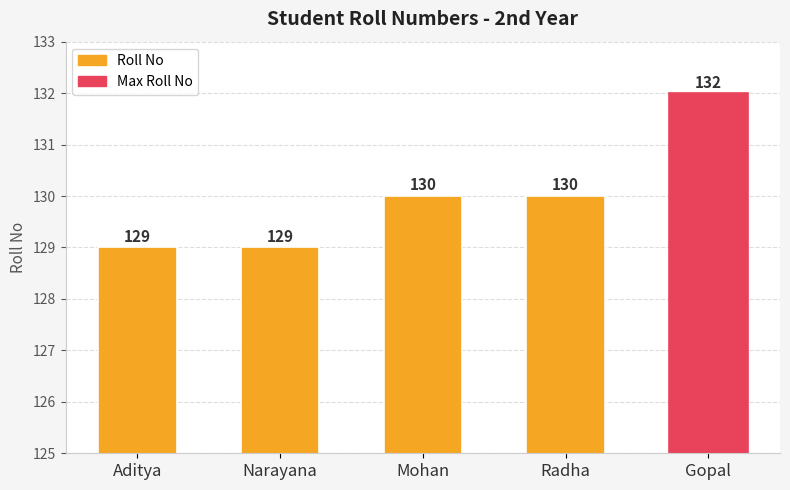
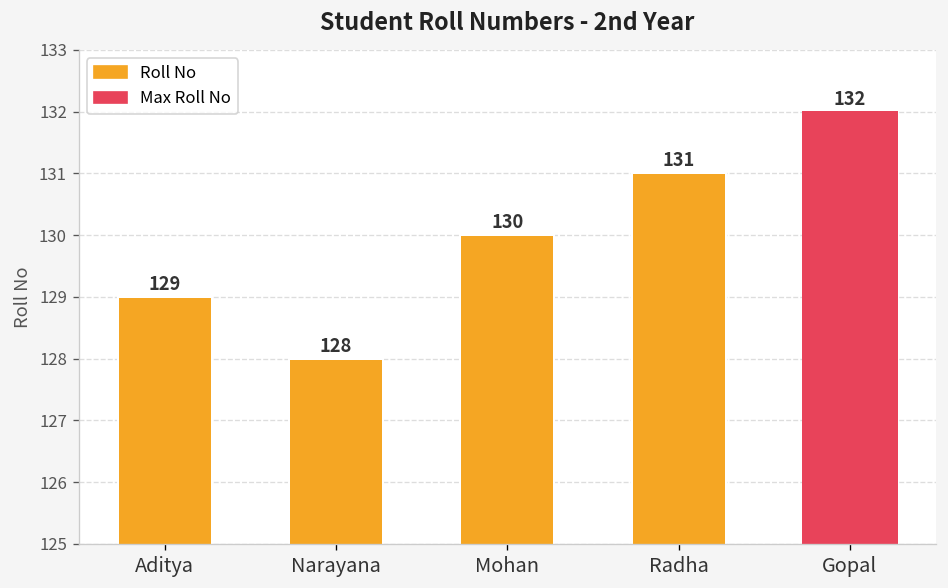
Narayana: 129 -> 128
Radha: 130 -> 131
